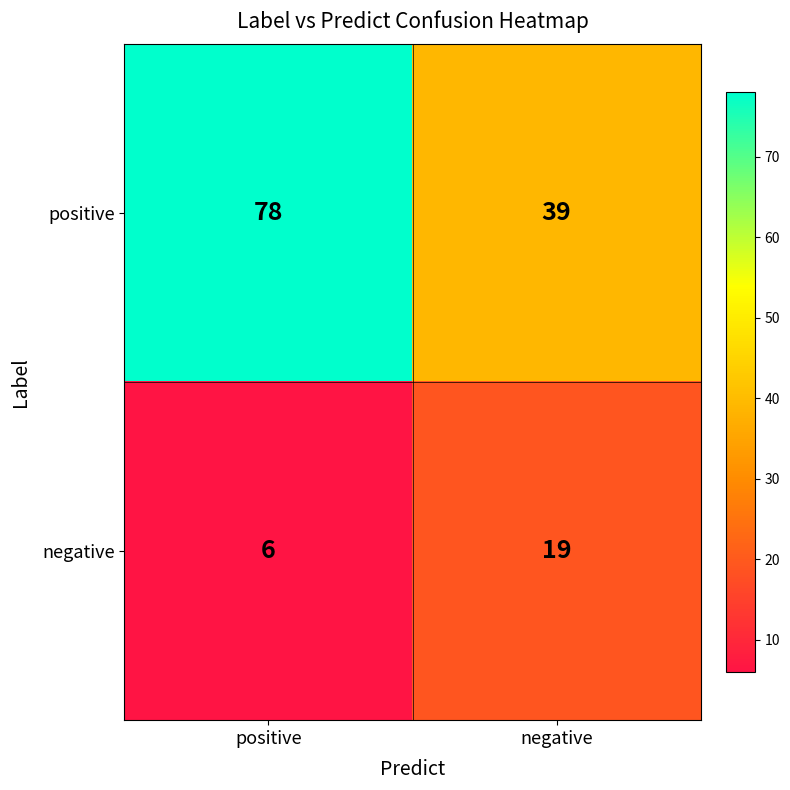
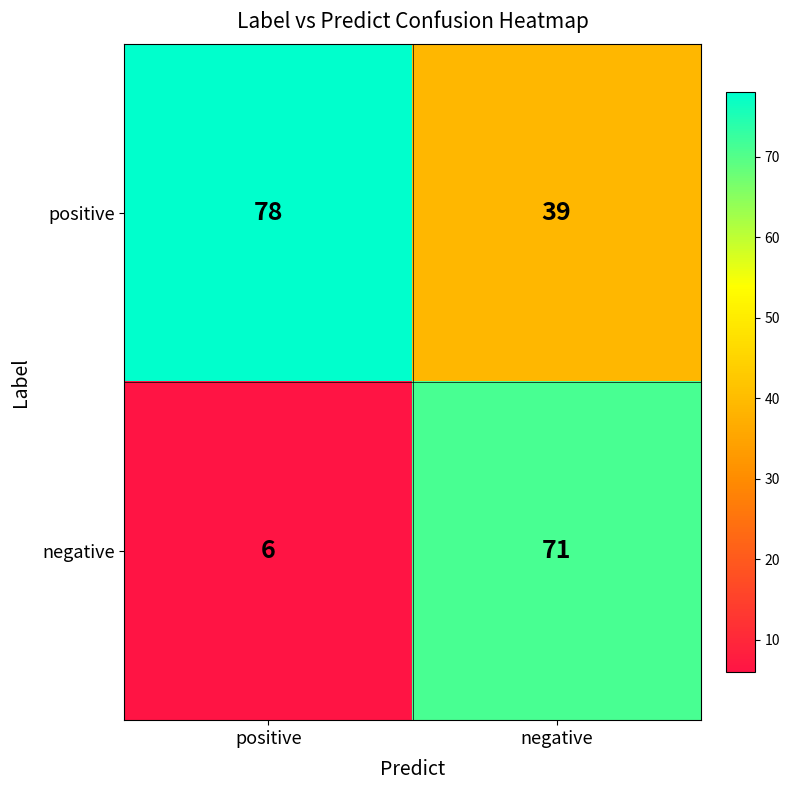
negative, negative: 19 -> 71
